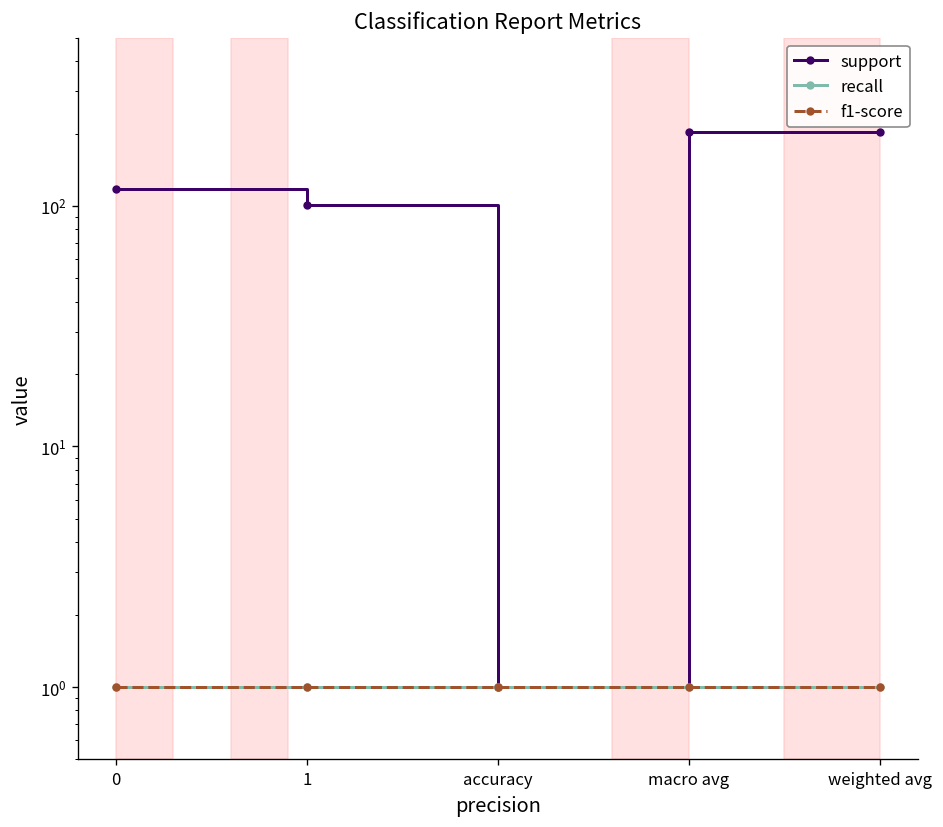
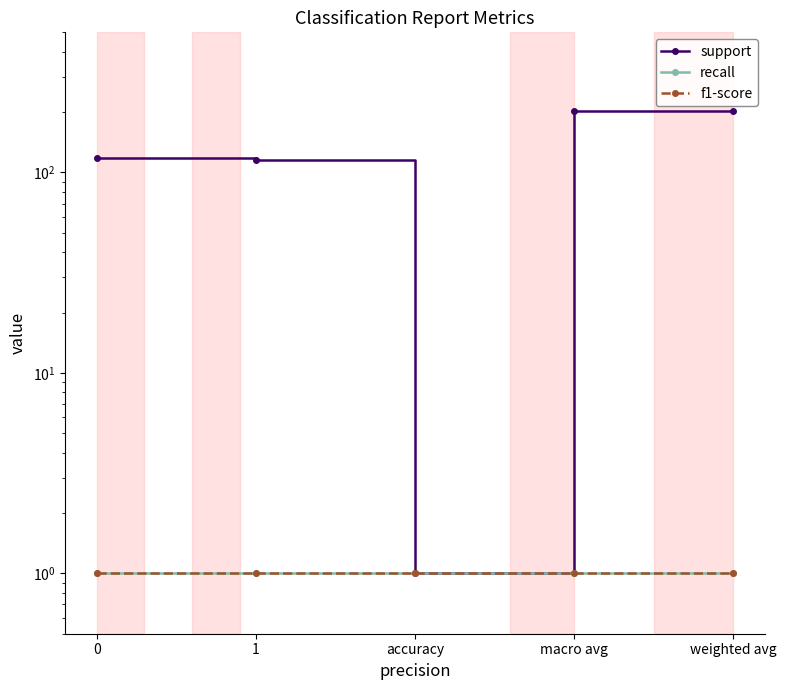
support, 1: 100 -> 120
